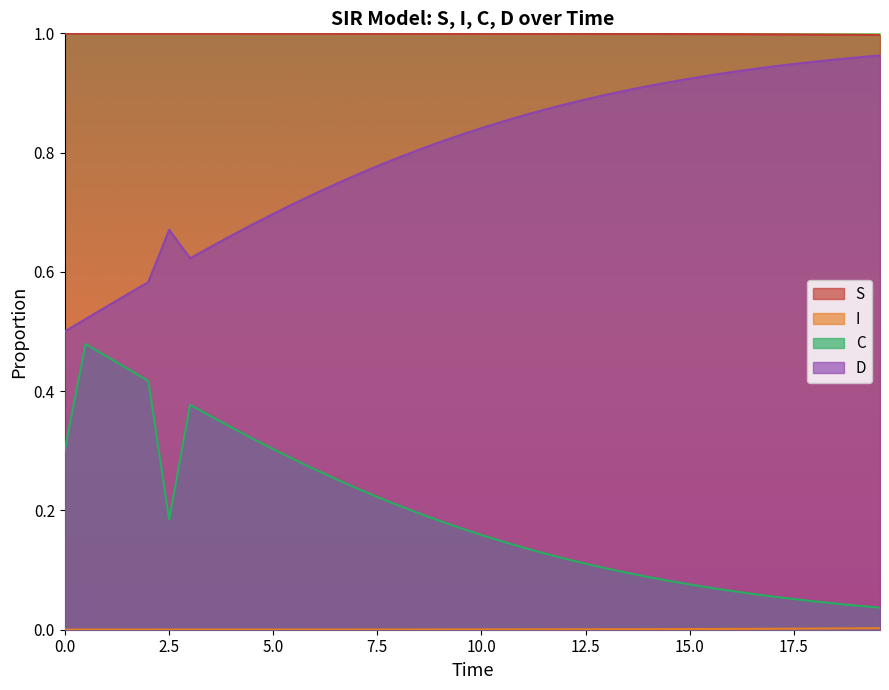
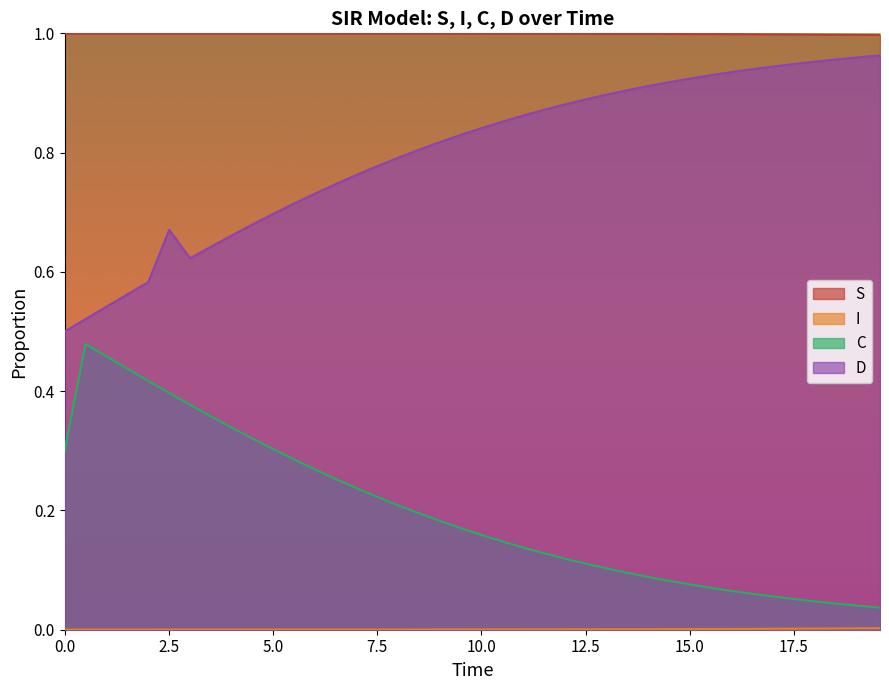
C, 2.5: 0.18 -> 0.40
